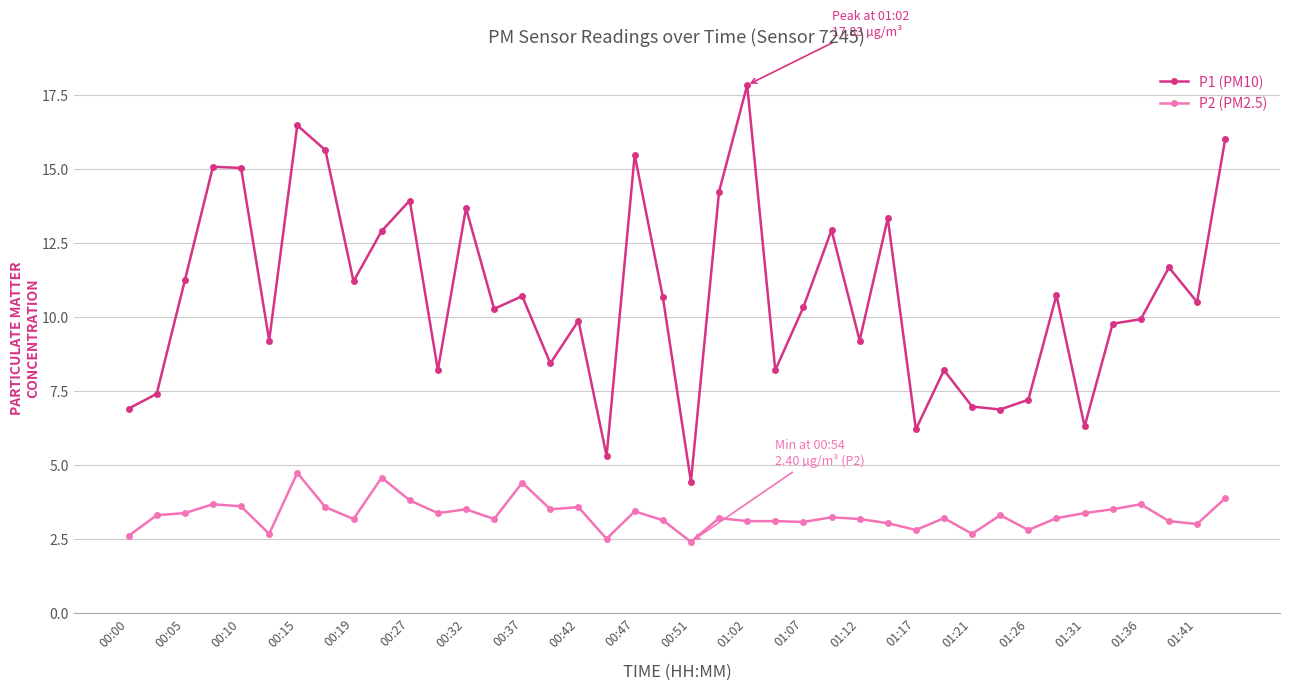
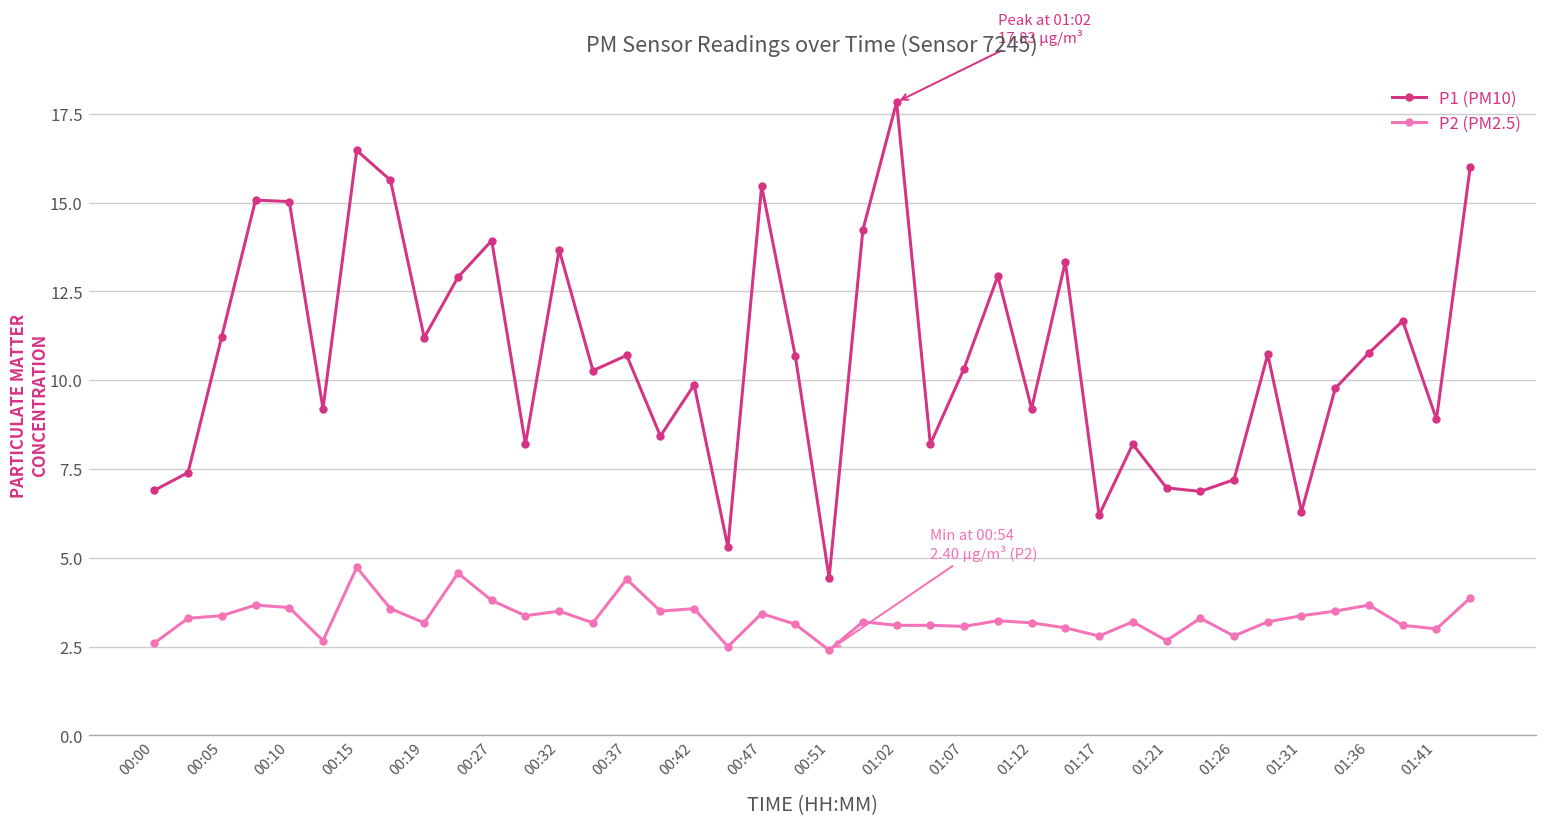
P1 (PM10), 01:36: 9.9 -> 10.8
P1 (PM10), 01:41: 10.5 -> 8.9
